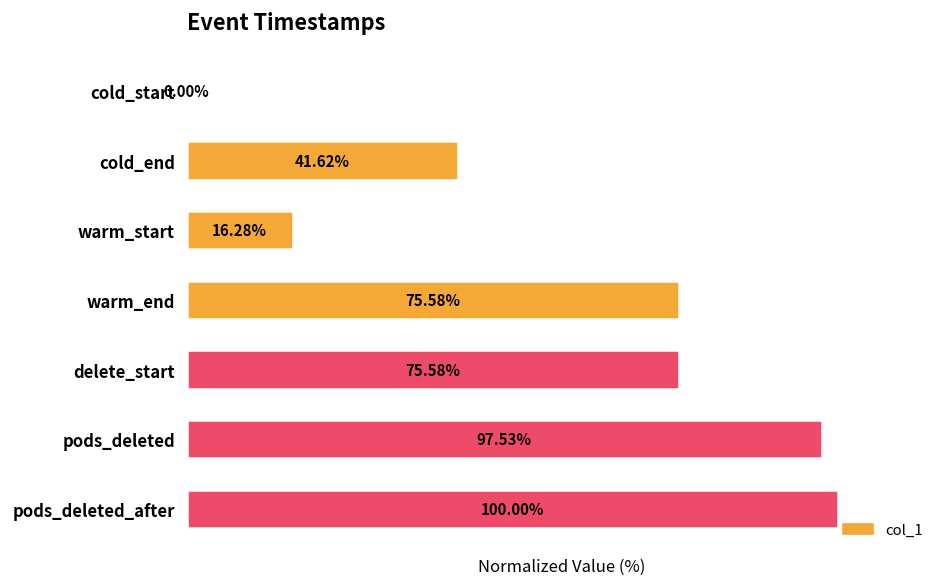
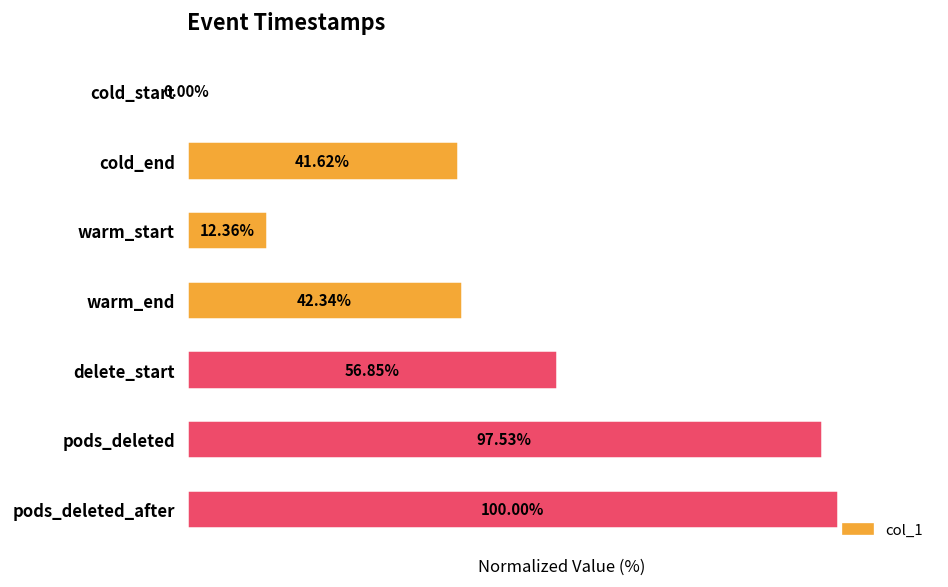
warm_start: 16.28% -> 12.36%
warm_end: 75.58% -> 42.34%
delete_start: 75.58% -> 56.85%
